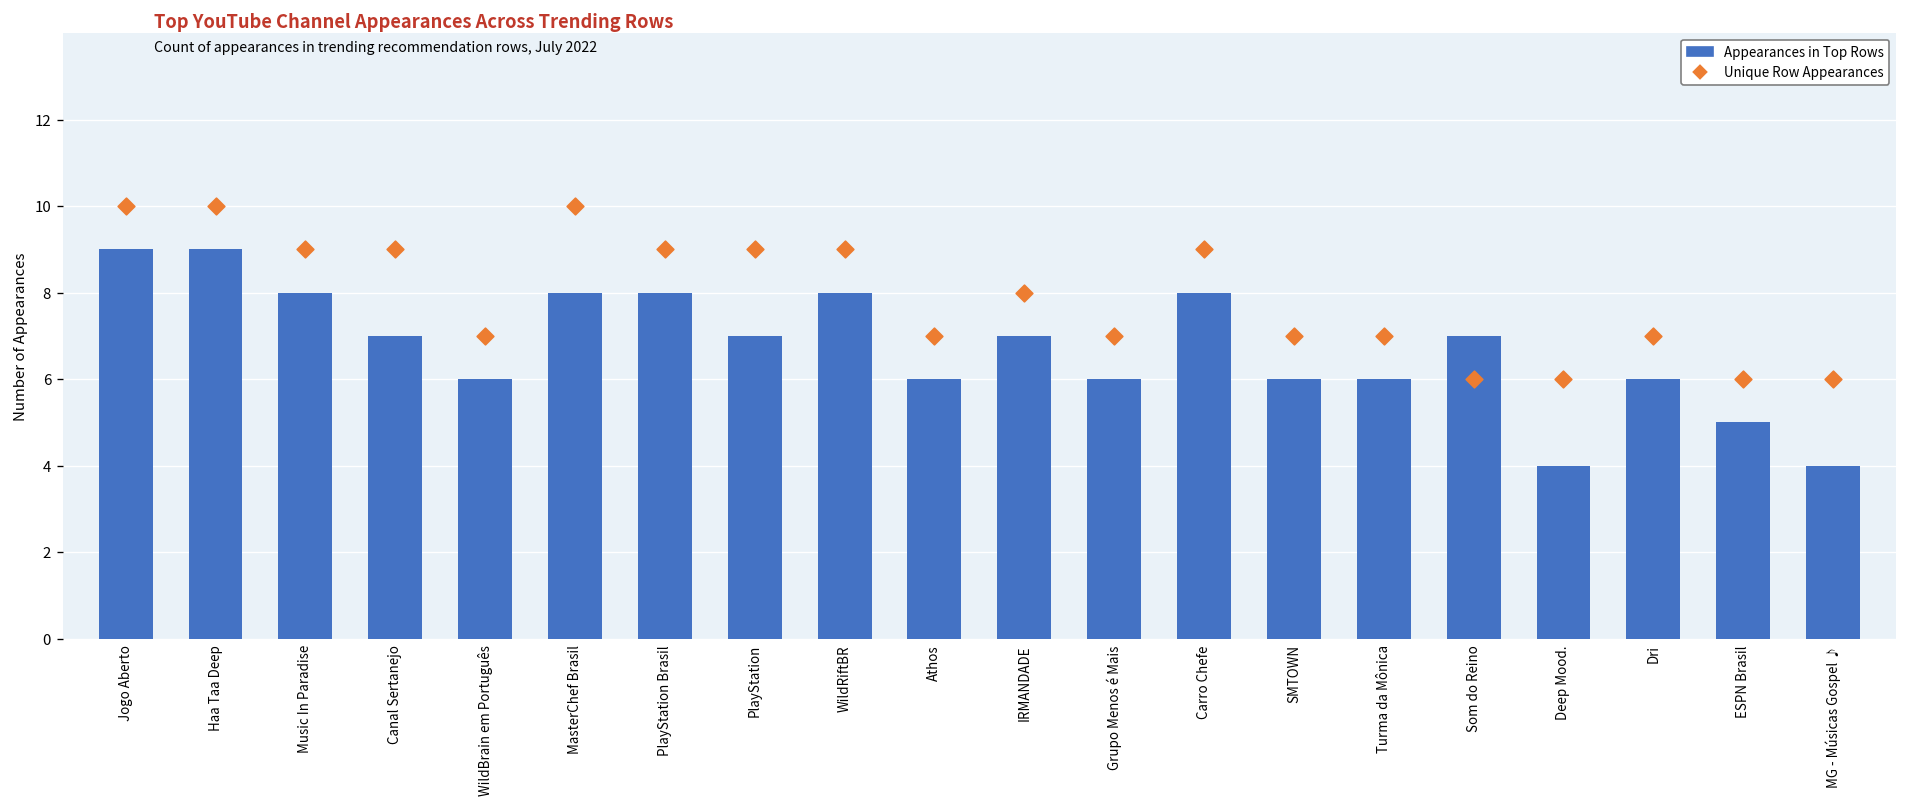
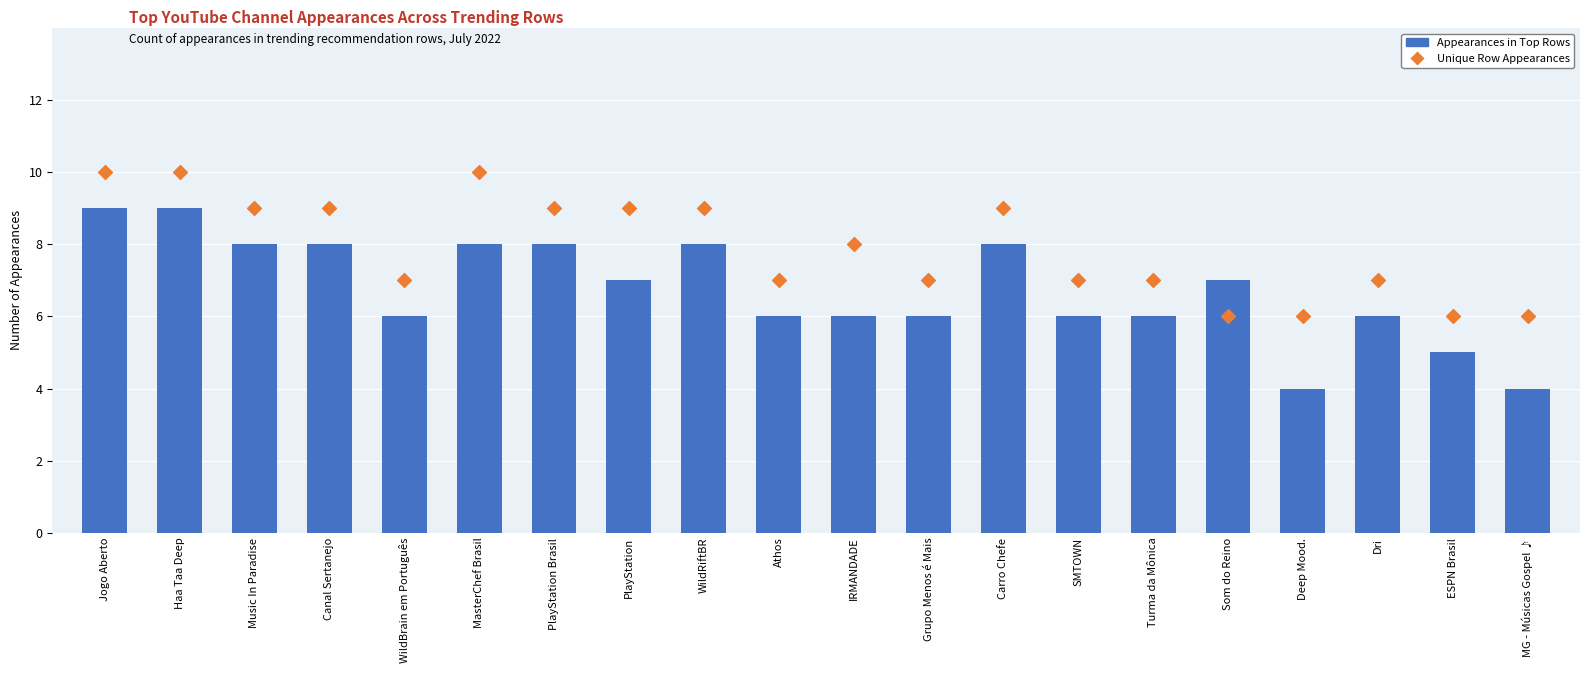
Appearances in Top Rows, Canal Sertanejo: 7 -> 8
Appearances in Top Rows, IRMANDADE: 7 -> 6
